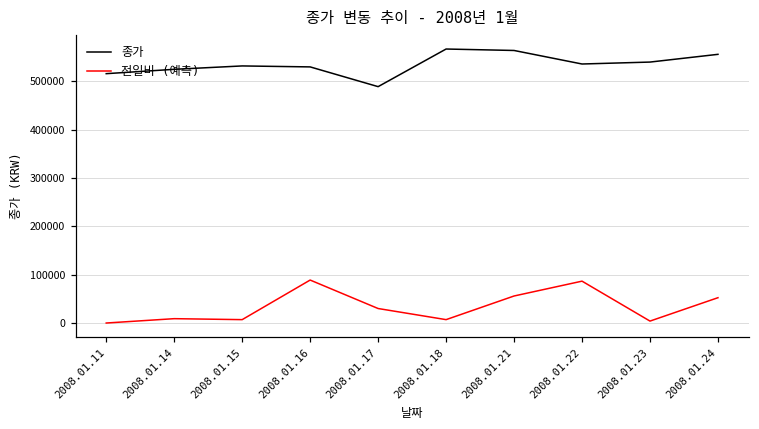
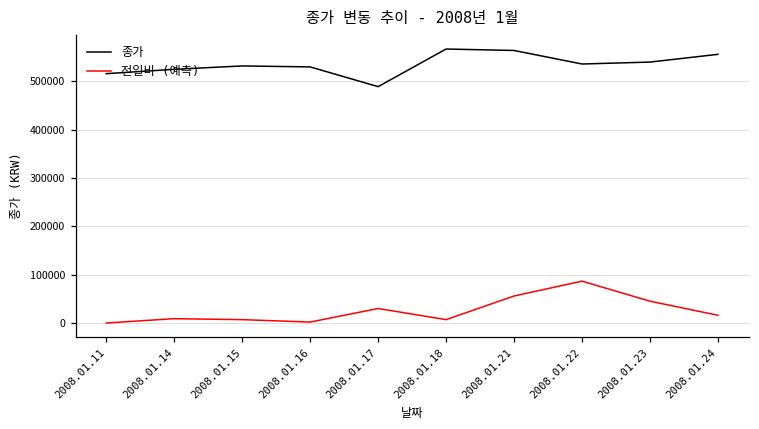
전일비 (예측), 2008.01.16: 90000 -> 0
전일비 (예측), 2008.01.23: 0 -> 50000
전일비 (예측), 2008.01.24: 50000 -> 20000
